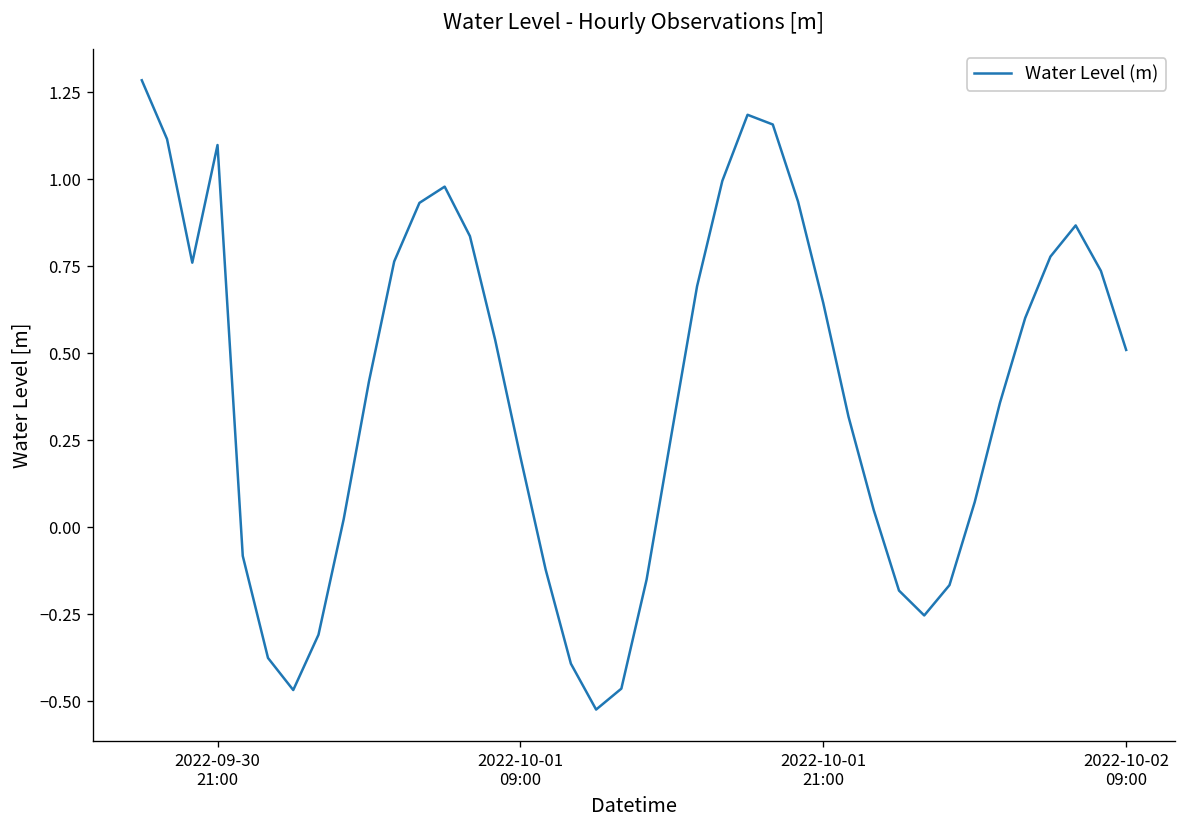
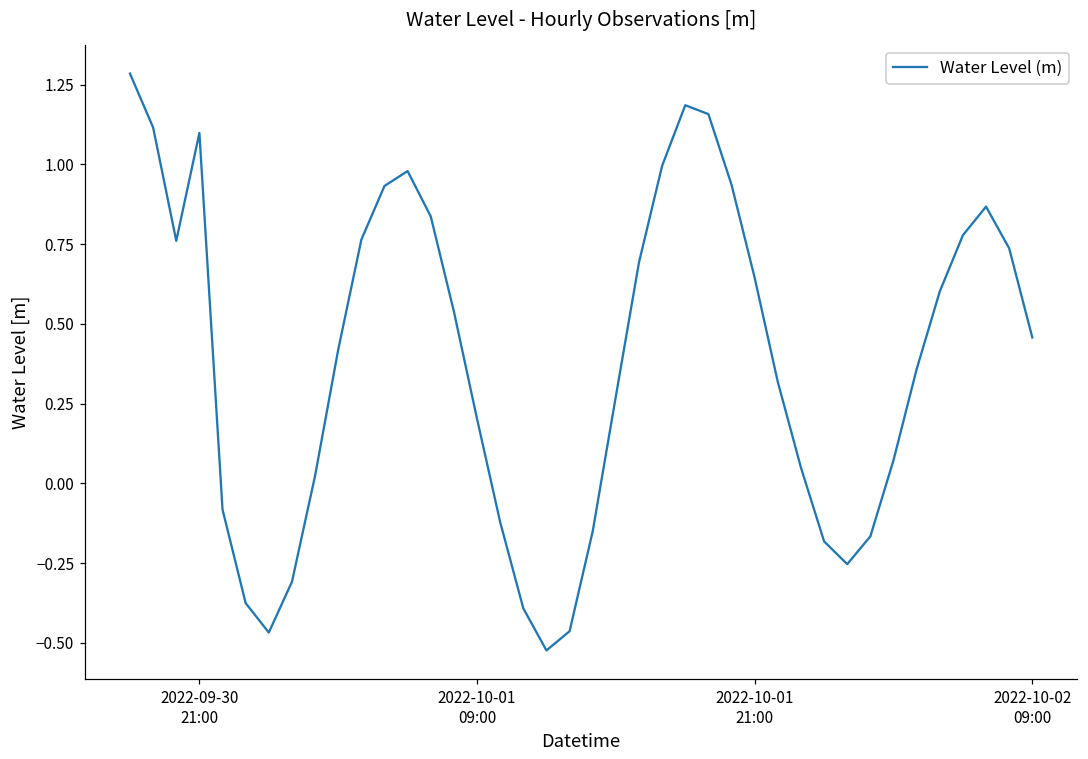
2022-10-02 09:00: 0.51 -> 0.46
